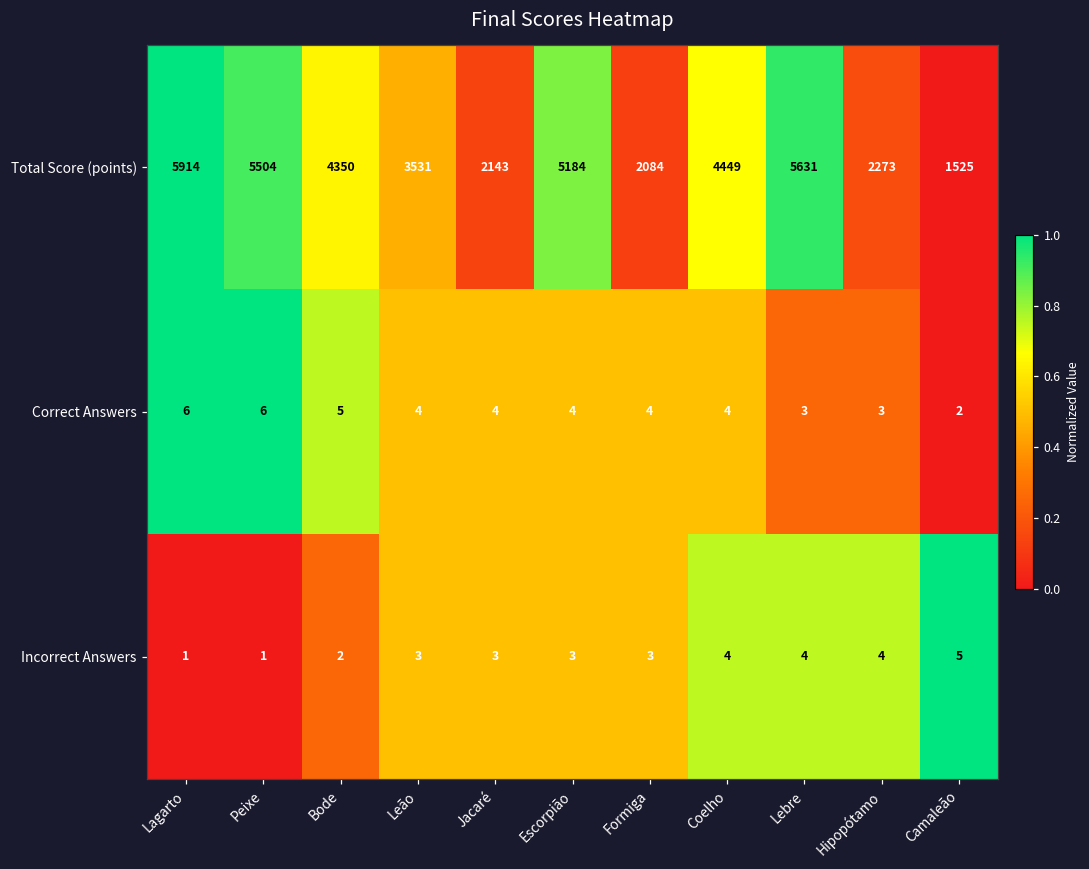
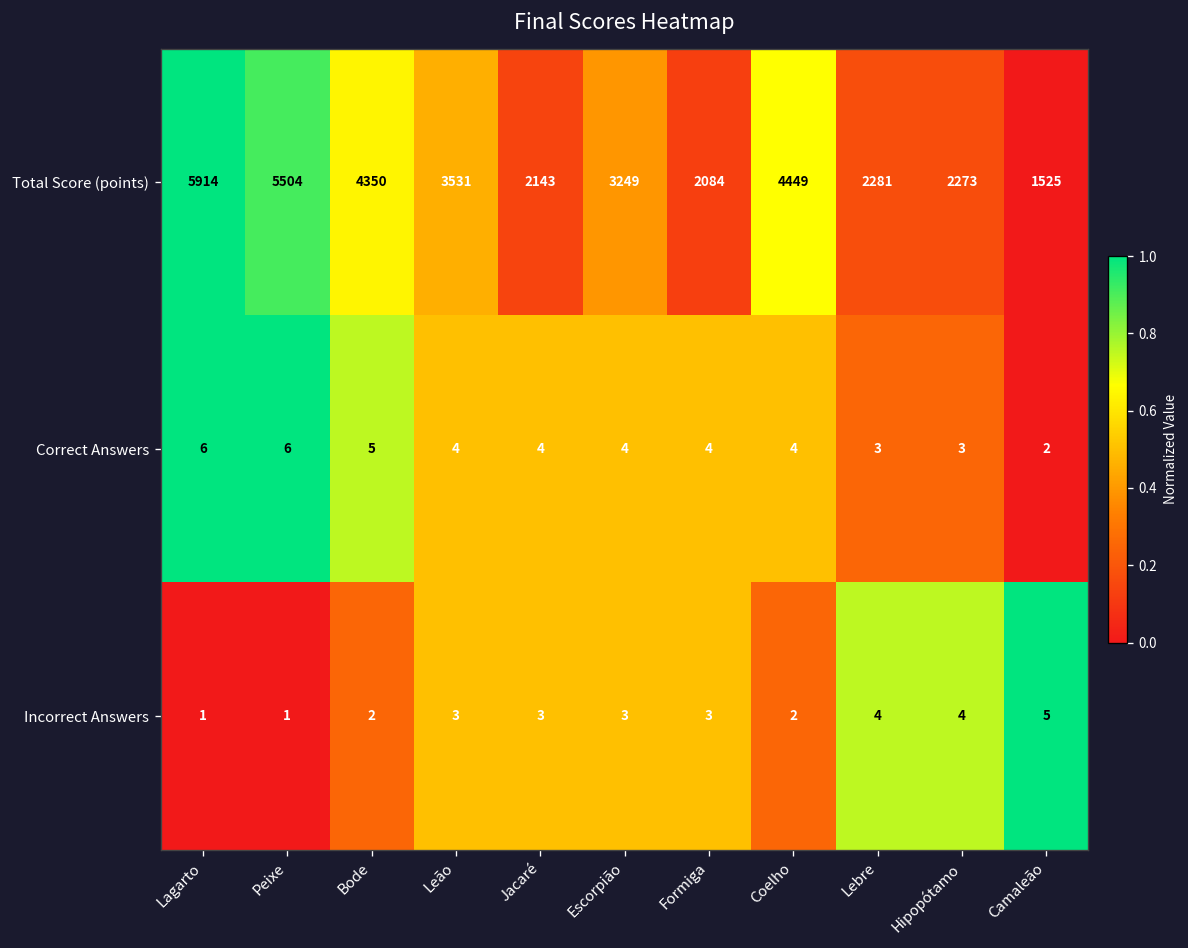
Total Score (points), Escorpião: 5184 -> 3249
Total Score (points), Lebre: 5631 -> 2281
Incorrect Answers, Coelho: 4 -> 2
